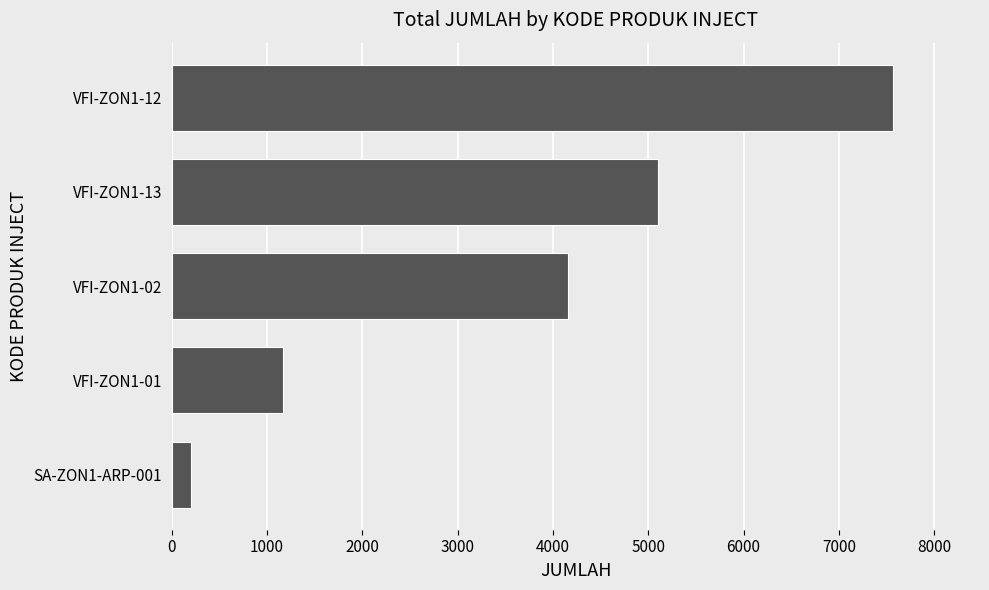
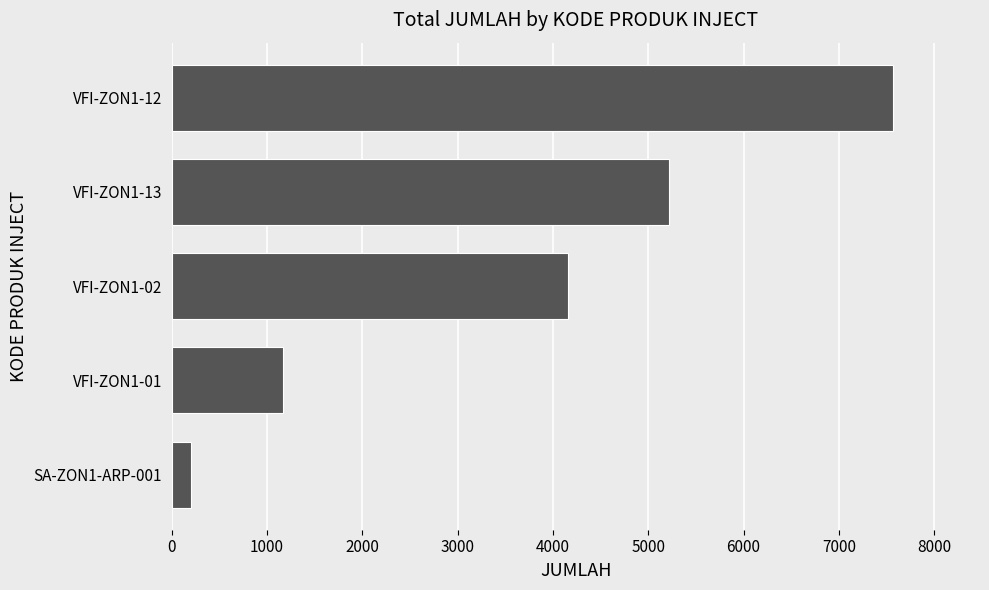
VFI-ZON1-13: 5100 -> 5200
